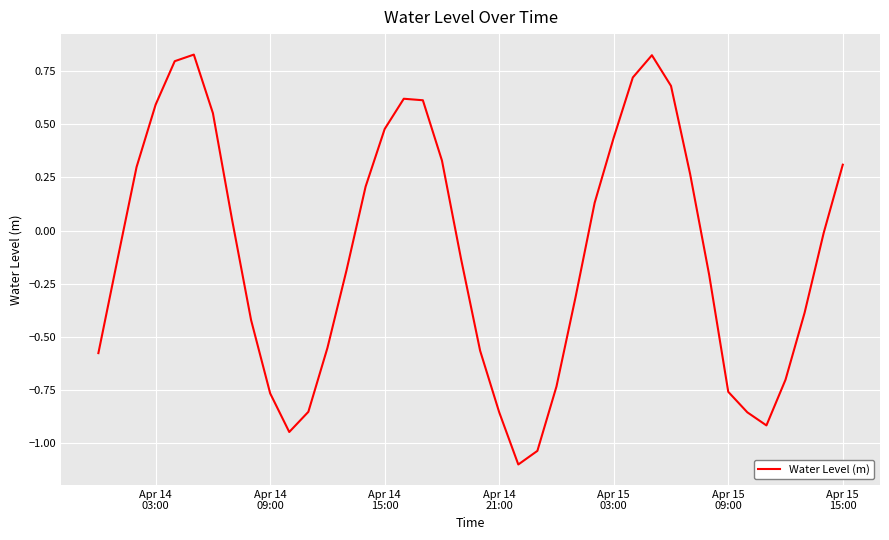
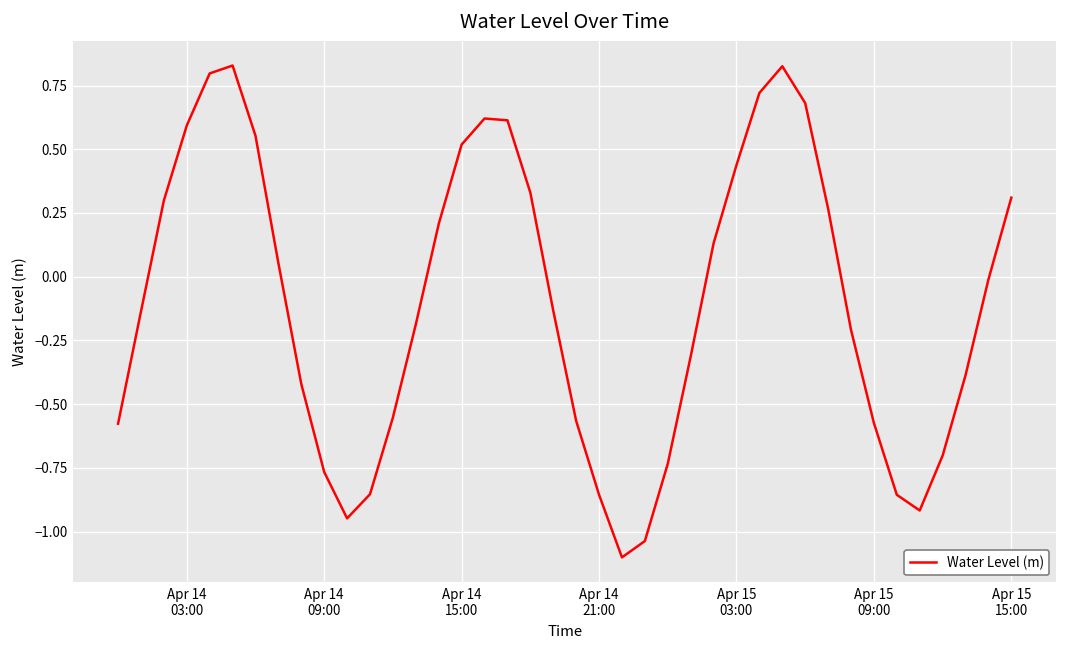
Apr 14 15:00: 0.48 -> 0.52
Apr 15 09:00: -0.76 -> -0.57
